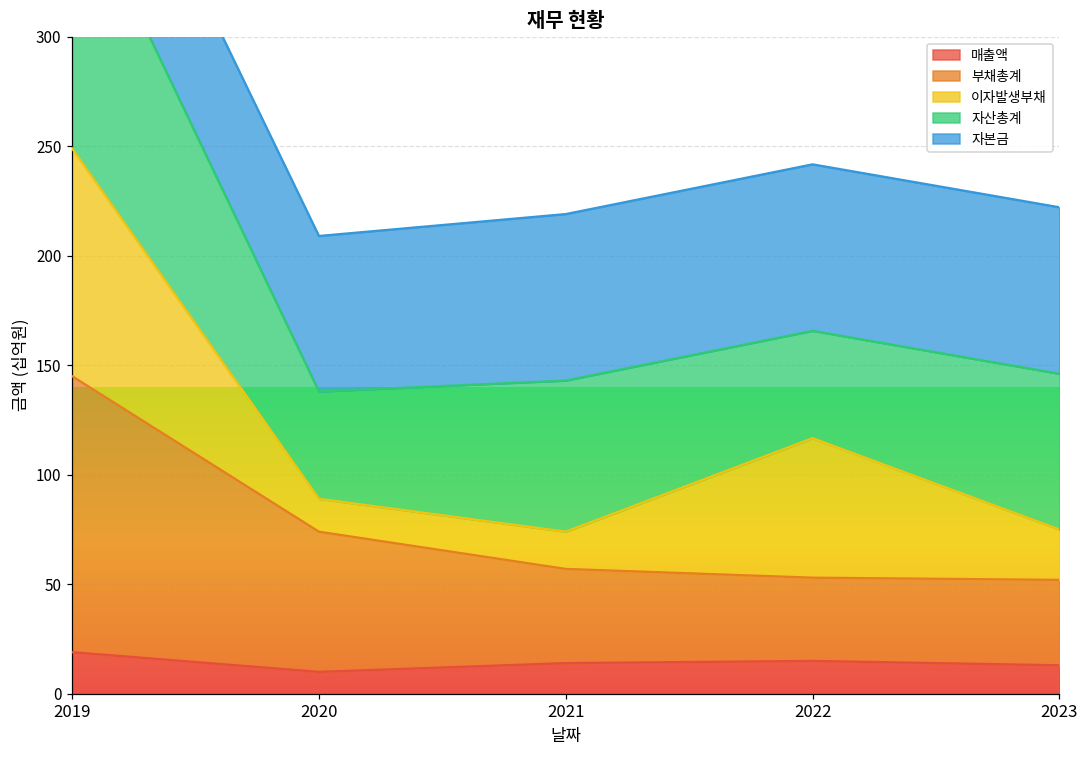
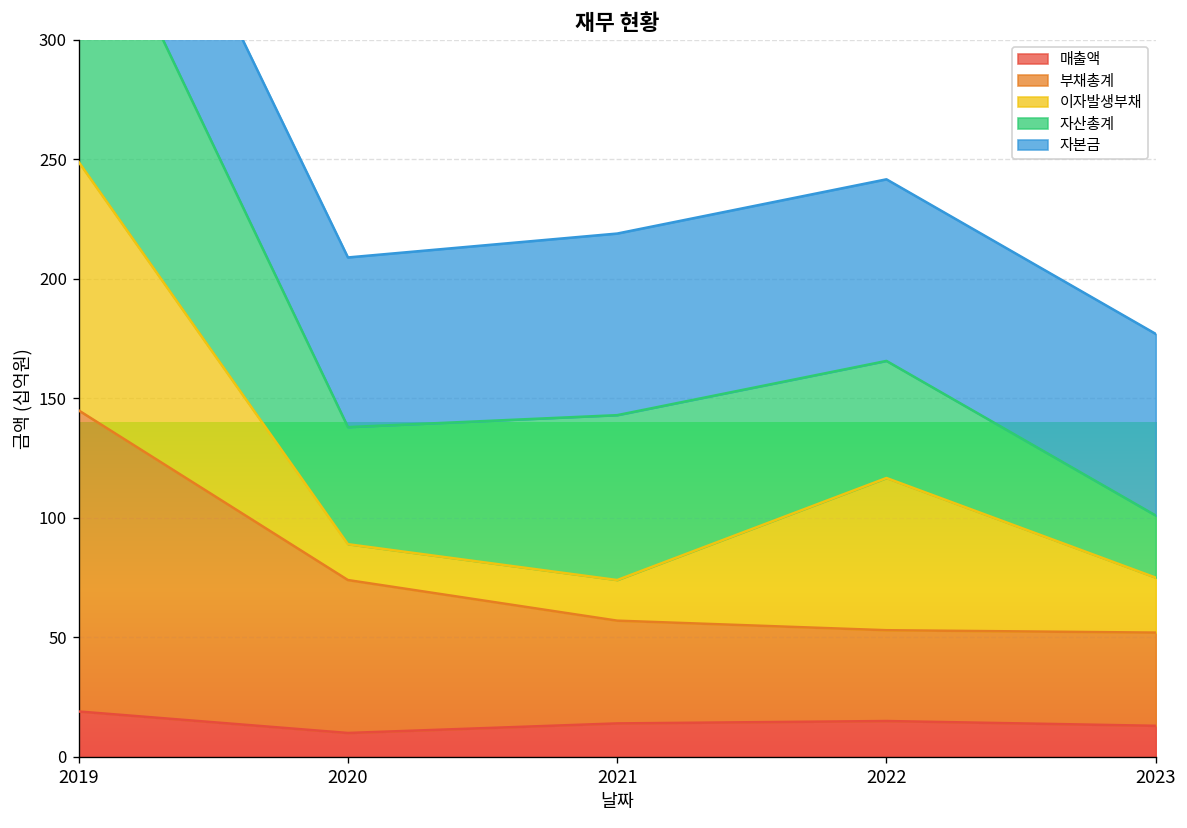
자산총계, 2023: 71 -> 26
